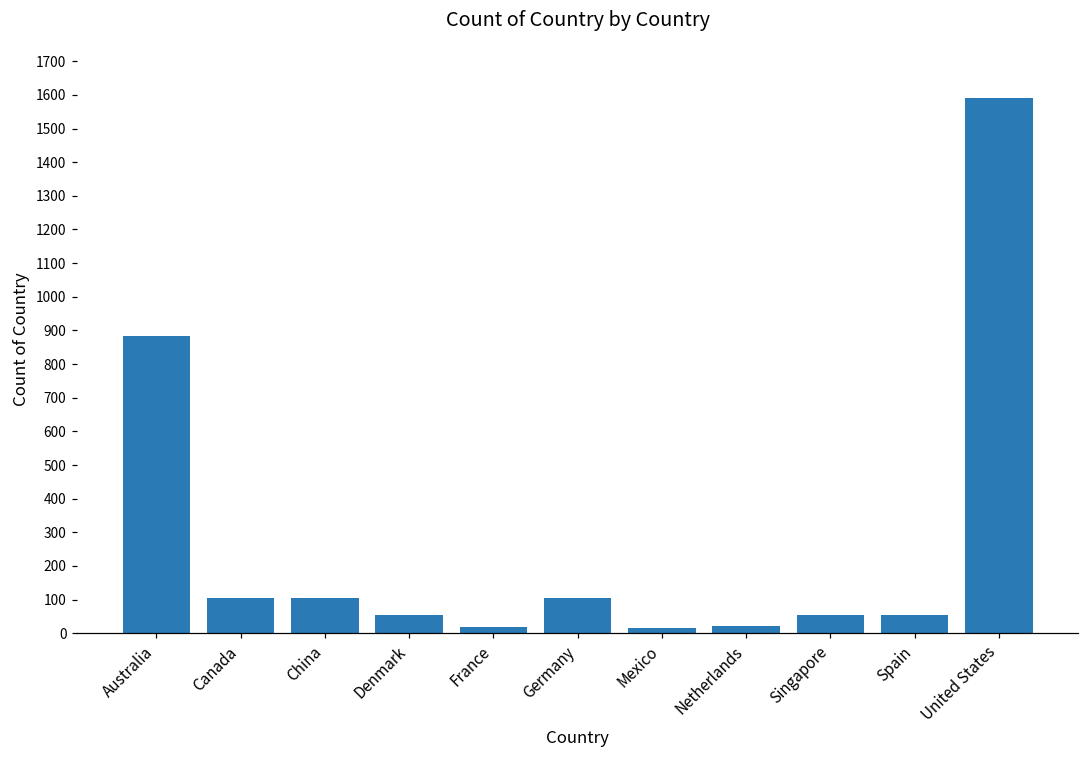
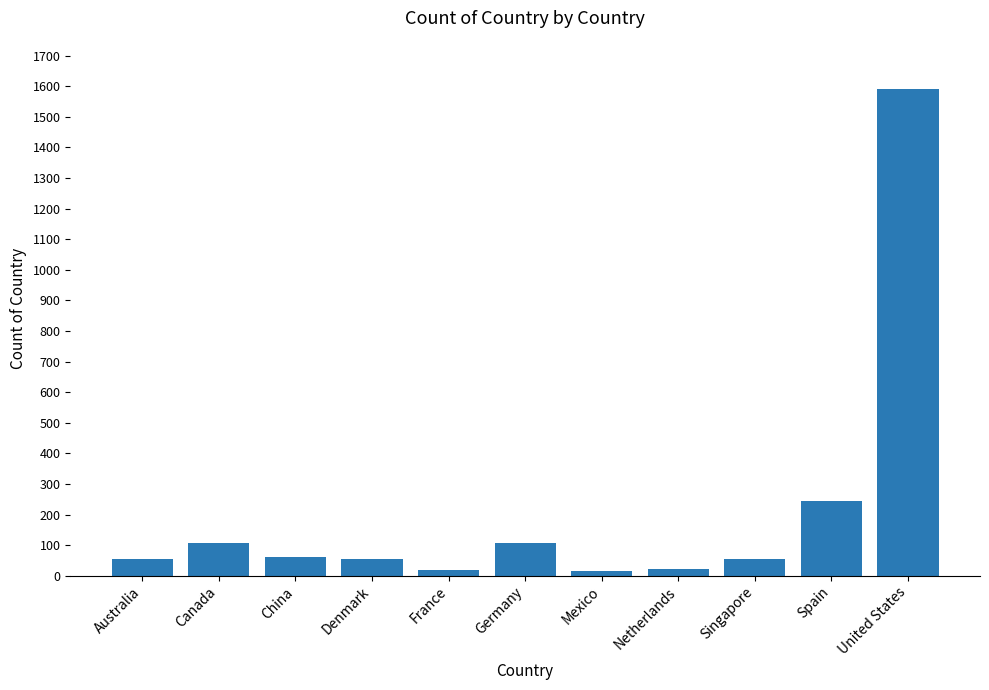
Australia: 880 -> 50
China: 110 -> 60
Spain: 50 -> 250
